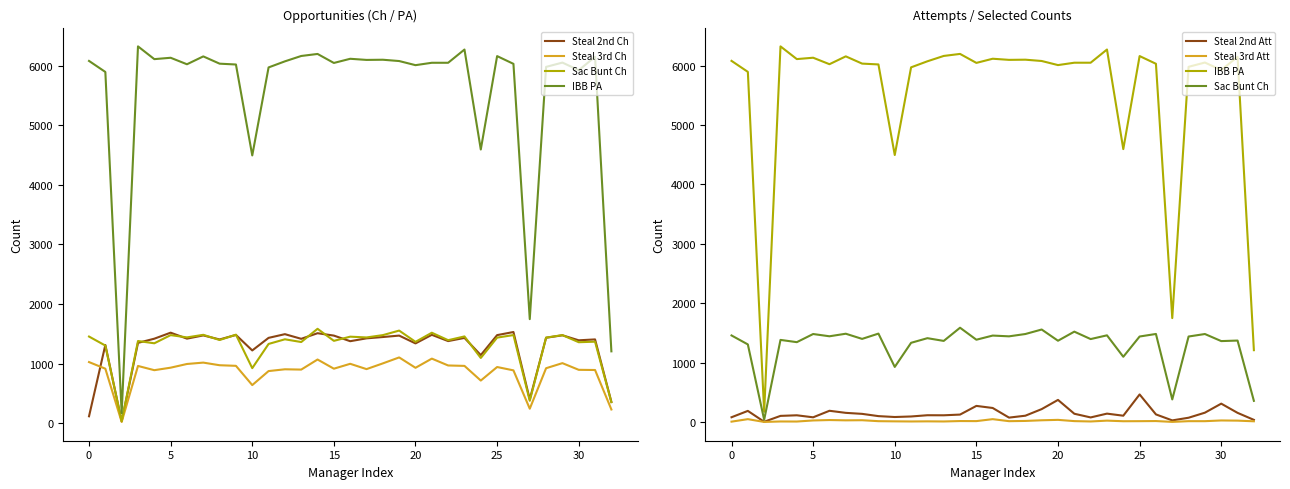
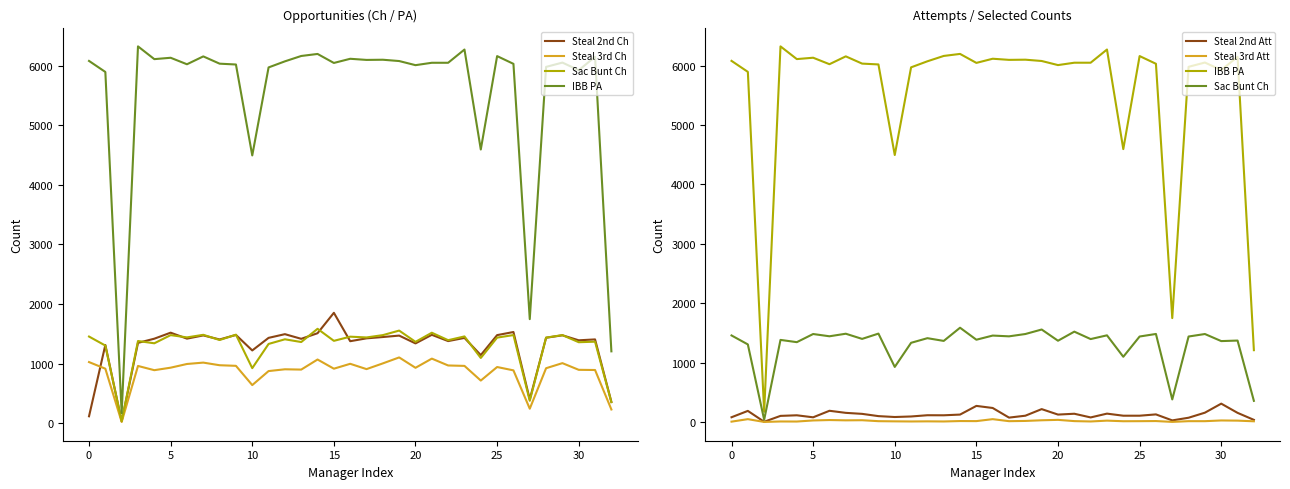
Opportunities (Ch / PA), Steal 2nd Ch, 15: 1500 -> 1900
Attempts / Selected Counts, Steal 2nd Att, 20: 400 -> 100
Attempts / Selected Counts, Steal 2nd Att, 25: 500 -> 100
